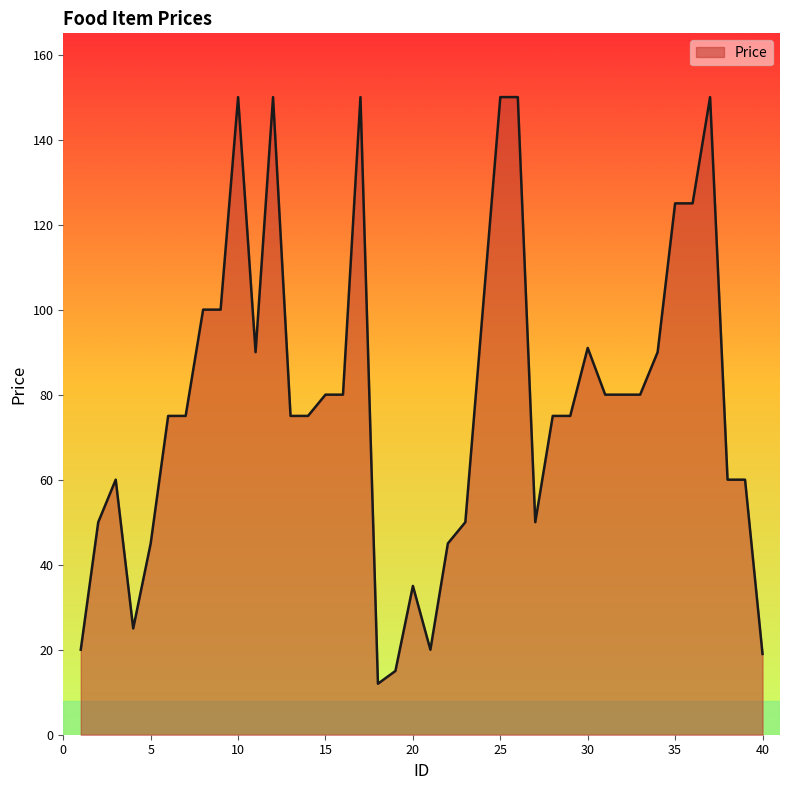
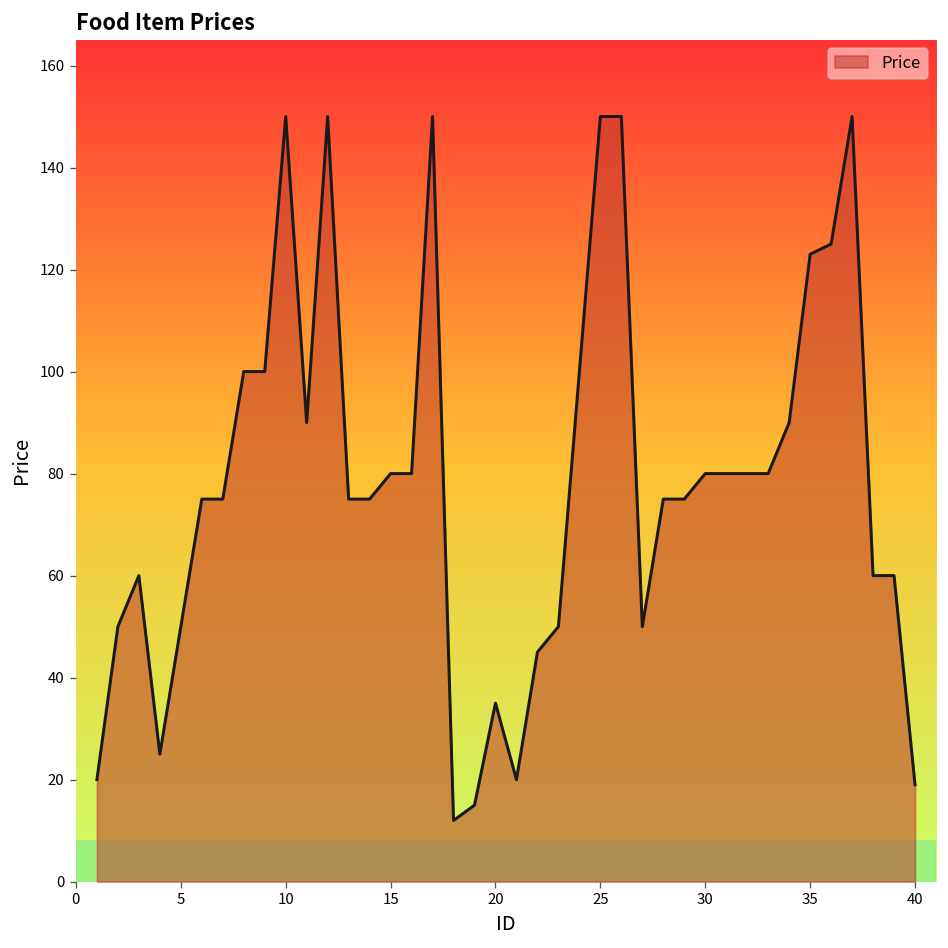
5: 45 -> 50
30: 91 -> 80
35: 125 -> 123
